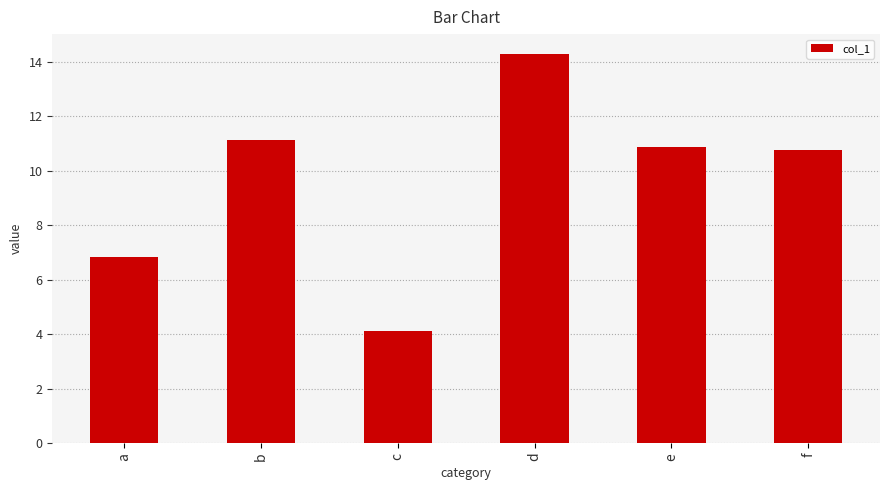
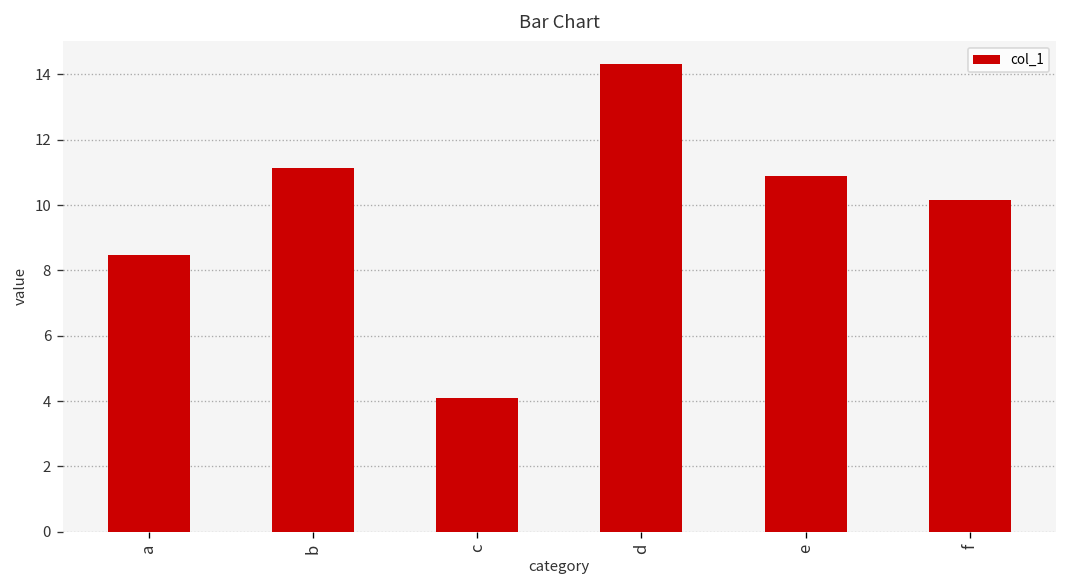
a: 6.9 -> 8.5
f: 10.8 -> 10.1
